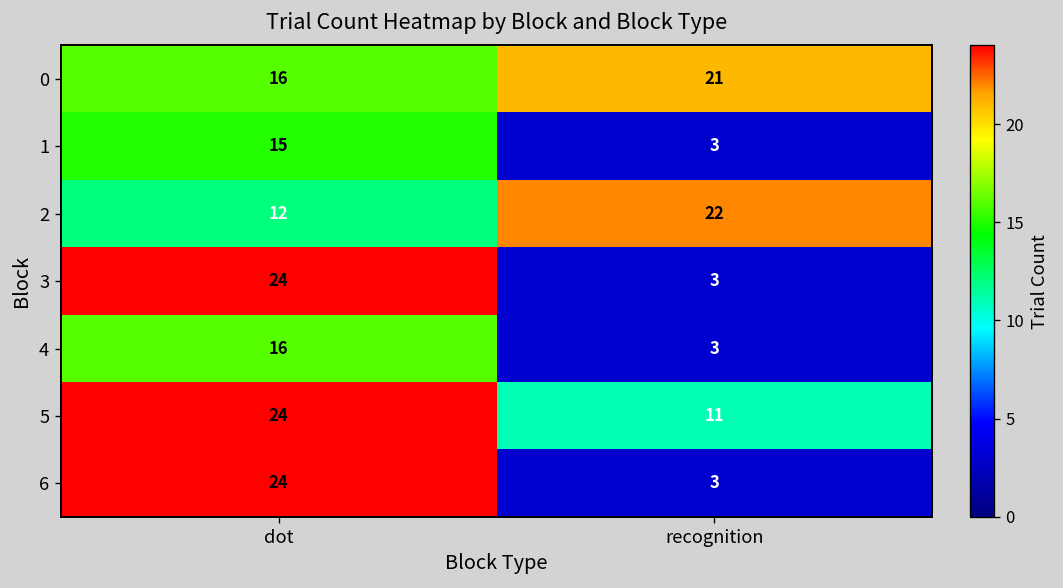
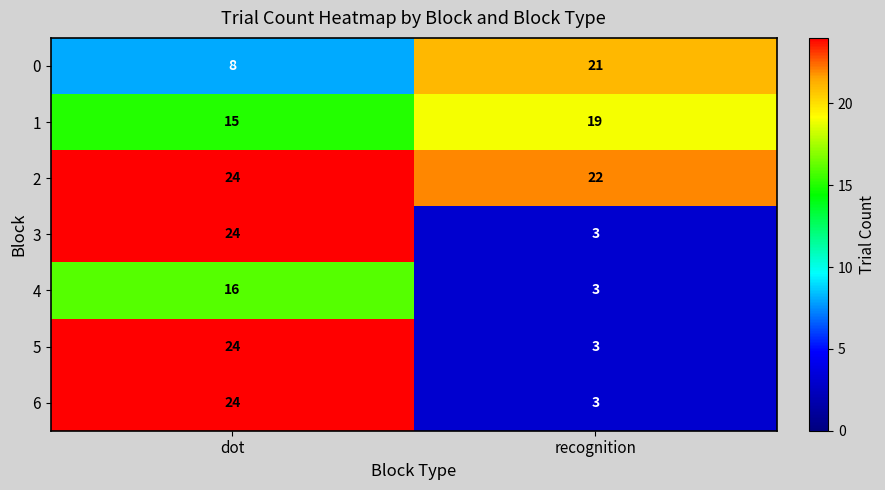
0, dot: 16 -> 8
1, recognition: 3 -> 19
2, dot: 12 -> 24
5, recognition: 11 -> 3
